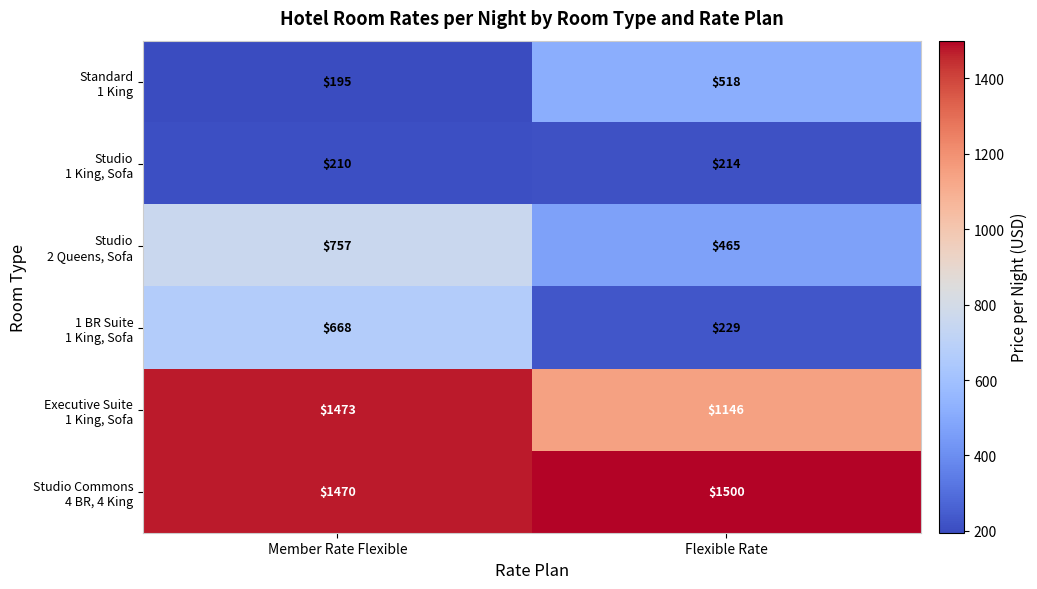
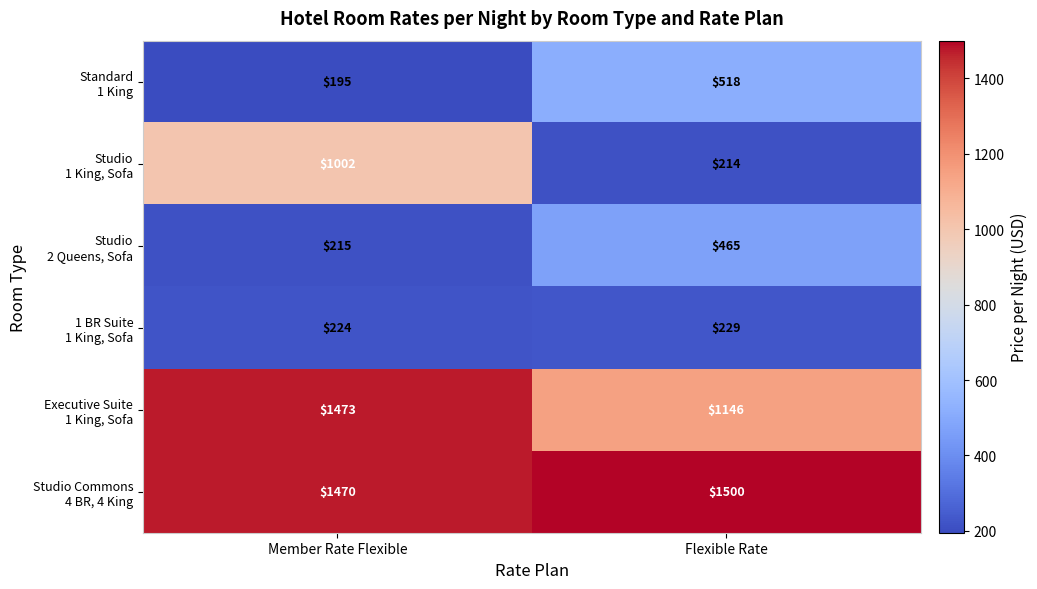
Studio 1 King, Sofa, Member Rate Flexible: $210 -> $1002
Studio 2 Queens, Sofa, Member Rate Flexible: $757 -> $215
1 BR Suite 1 King, Sofa, Member Rate Flexible: $668 -> $224
